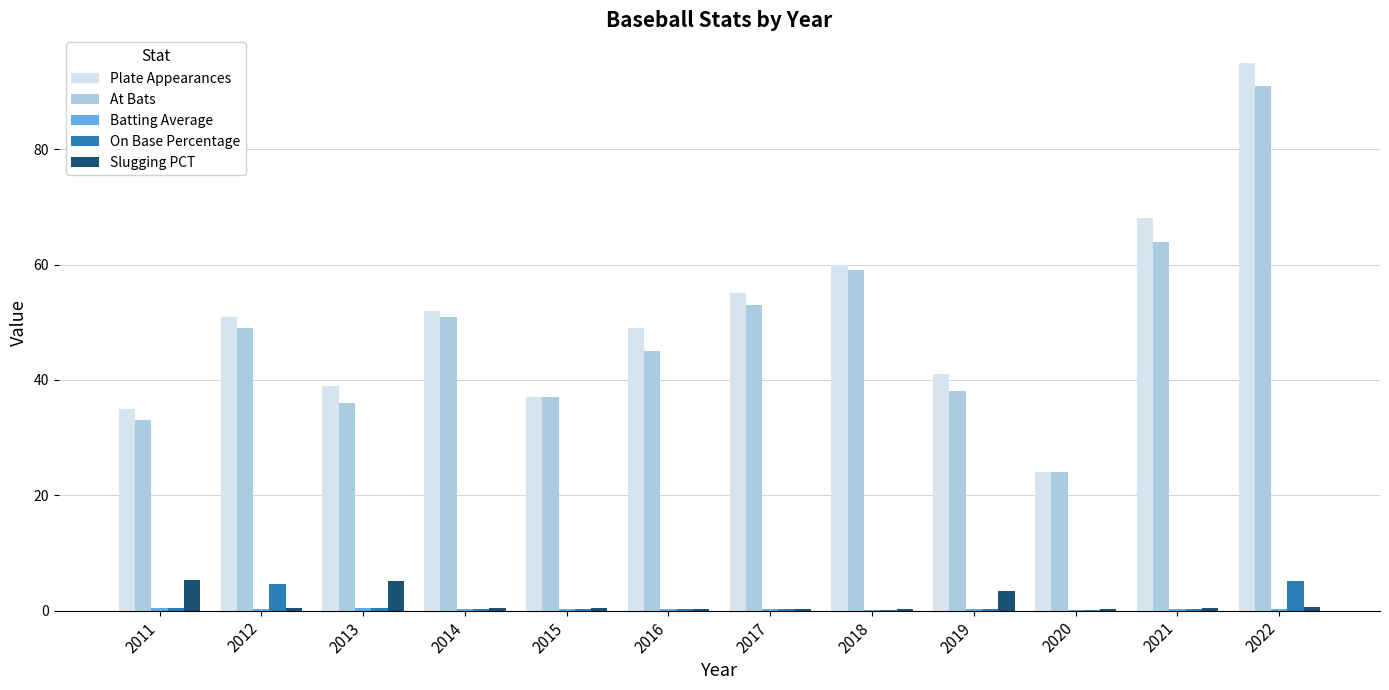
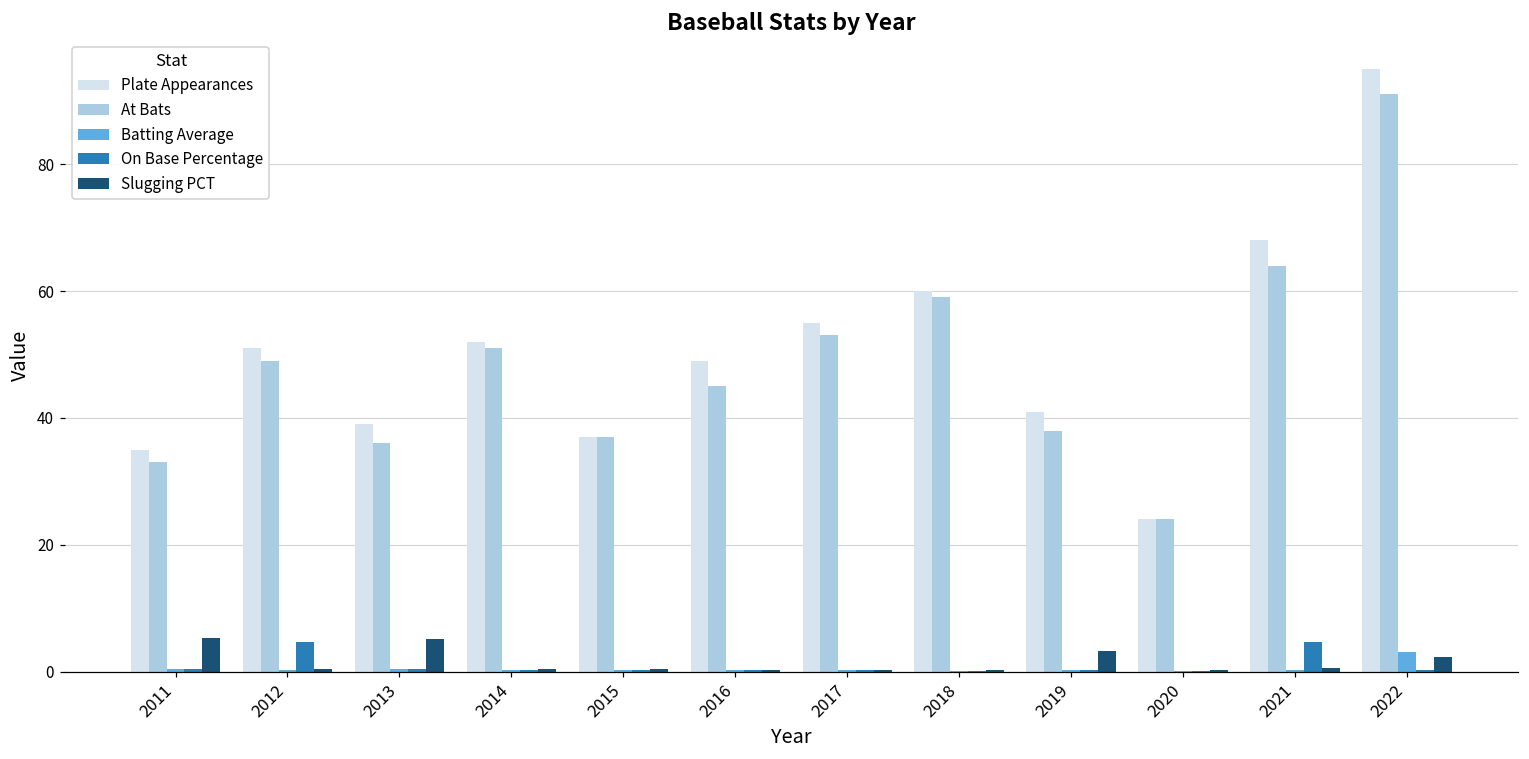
On Base Percentage, 2021: 0 -> 5
Batting Average, 2022: 0 -> 3
On Base Percentage, 2022: 5 -> 0
Slugging PCT, 2022: 1 -> 2
